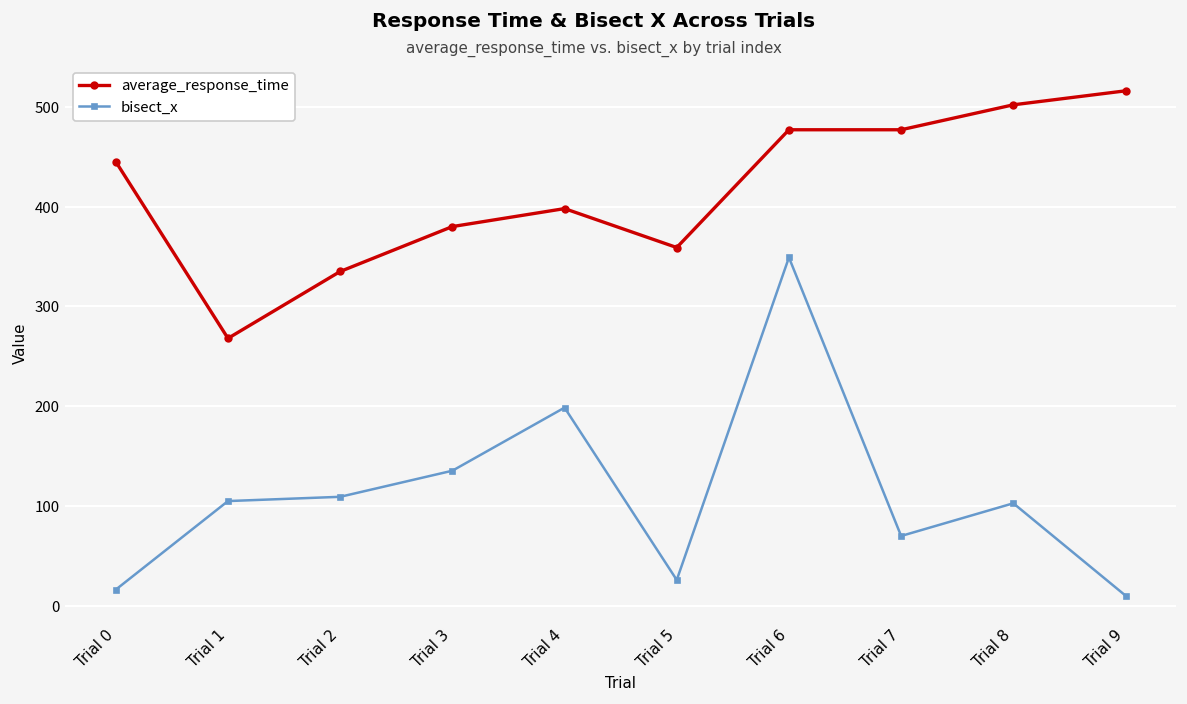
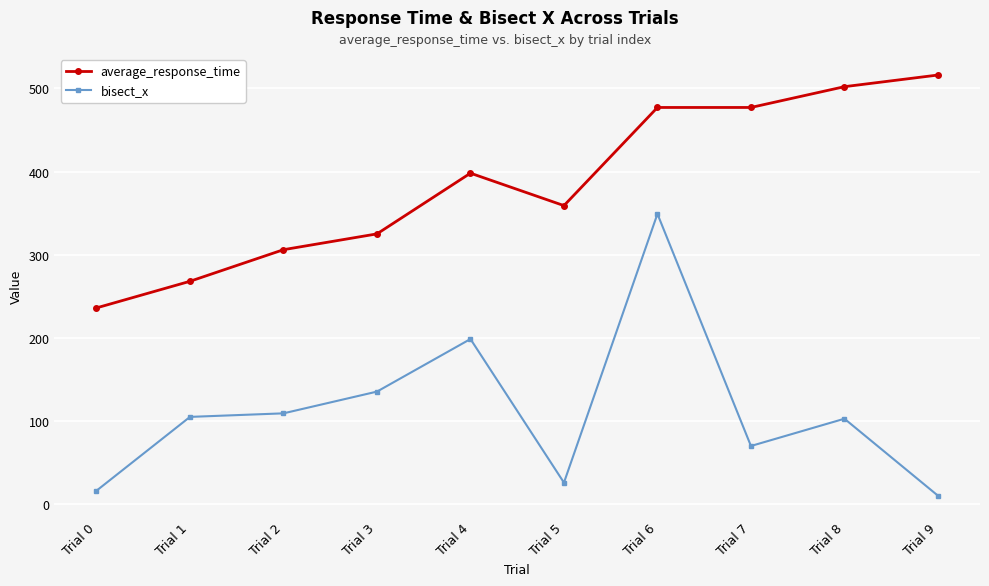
average_response_time, Trial 0: 450 -> 240
average_response_time, Trial 2: 340 -> 310
average_response_time, Trial 3: 380 -> 330
